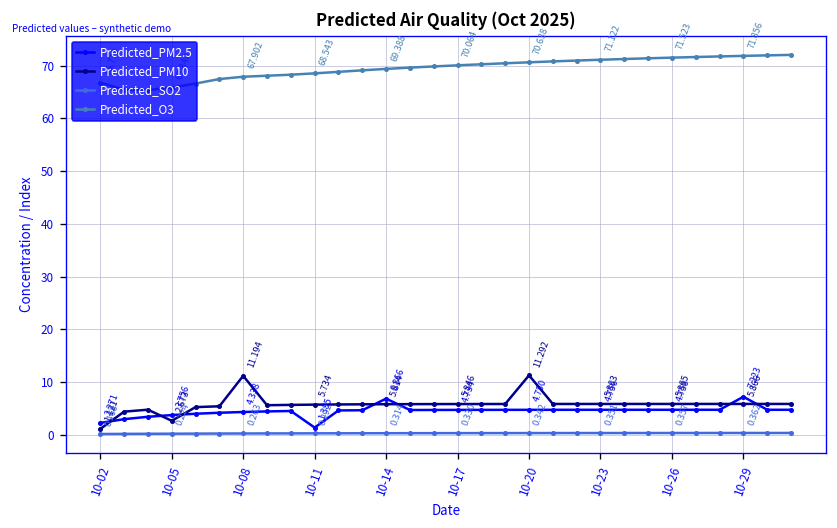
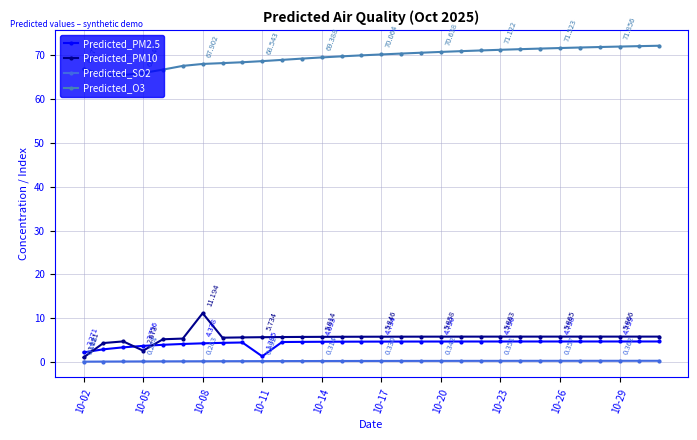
Predicted_PM2.5, 10-14: 6.866 -> 4.693
Predicted_PM10, 10-20: 11.292 -> 5.858
Predicted_PM2.5, 10-29: 7.223 -> 4.759
